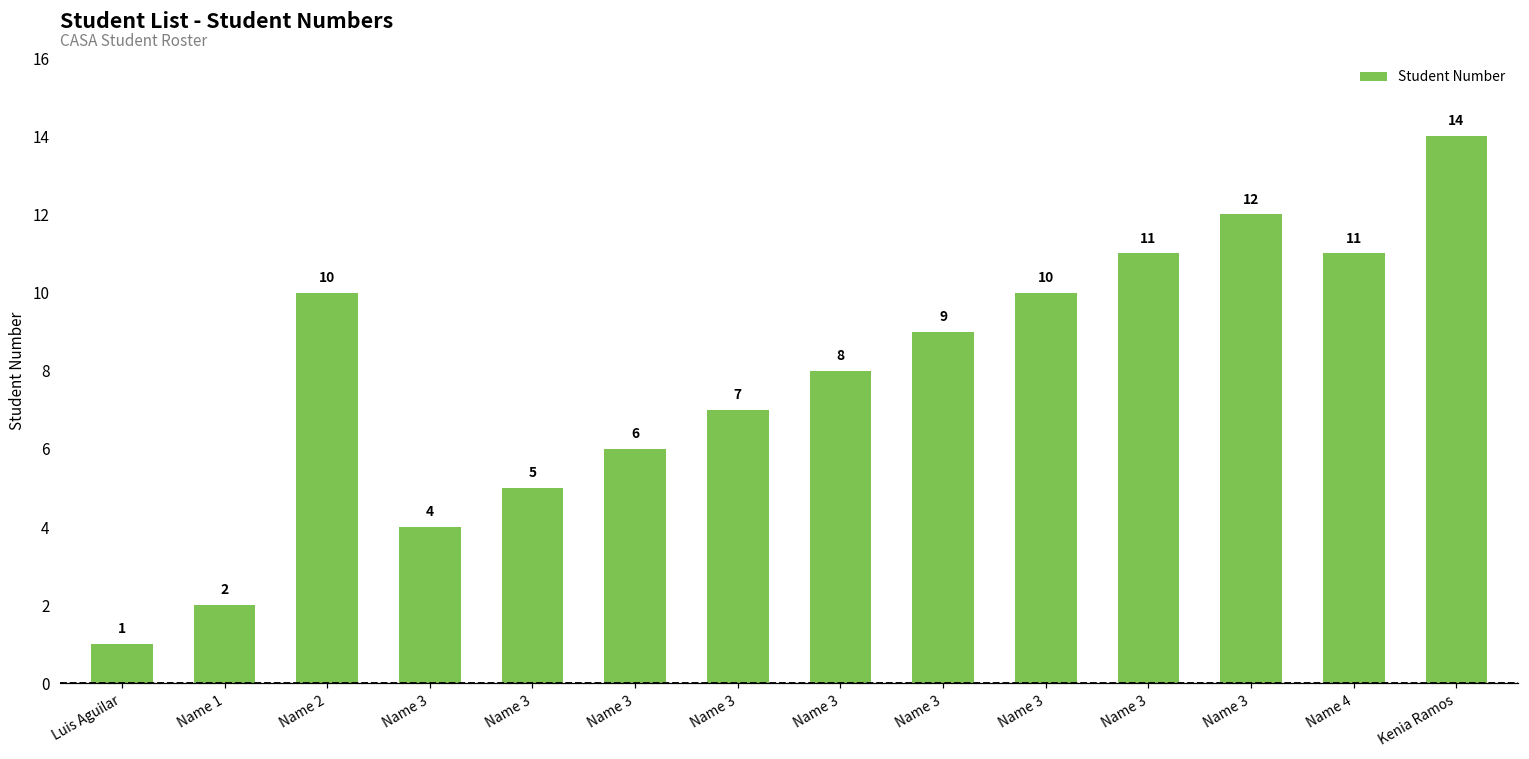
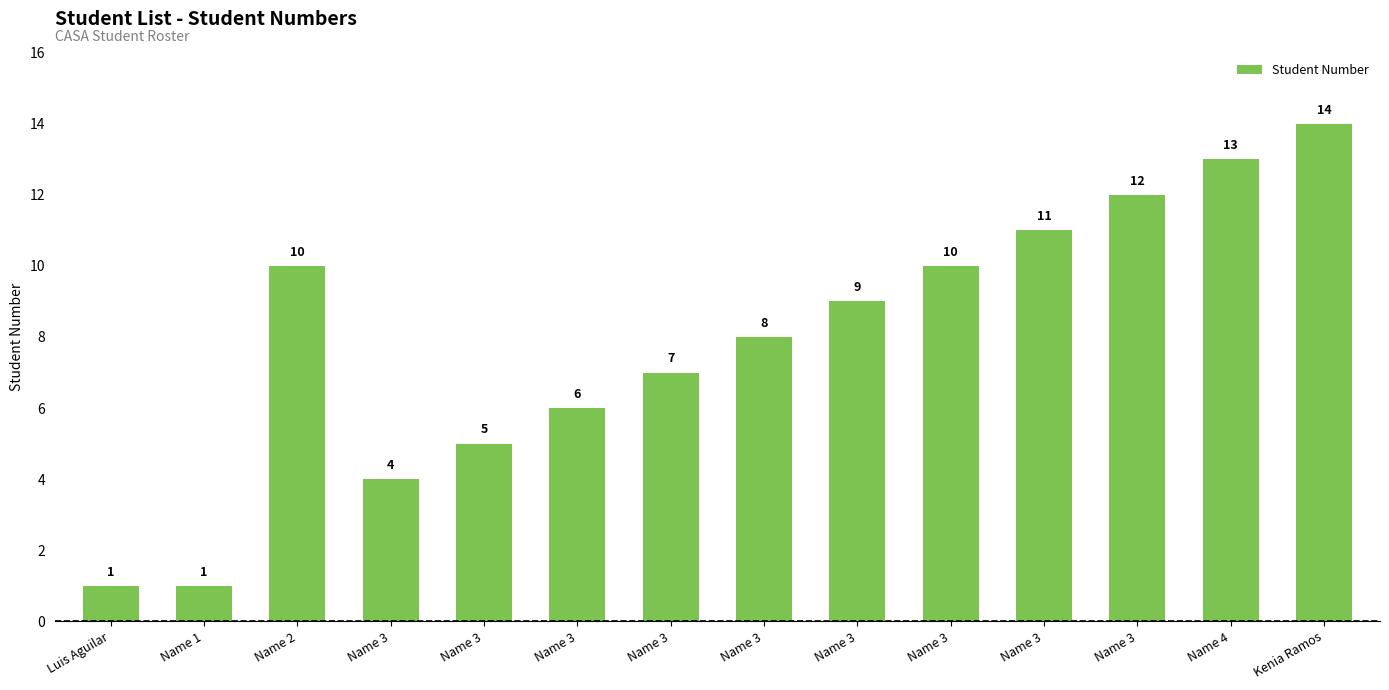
Name 1: 2 -> 1
Name 4: 11 -> 13
